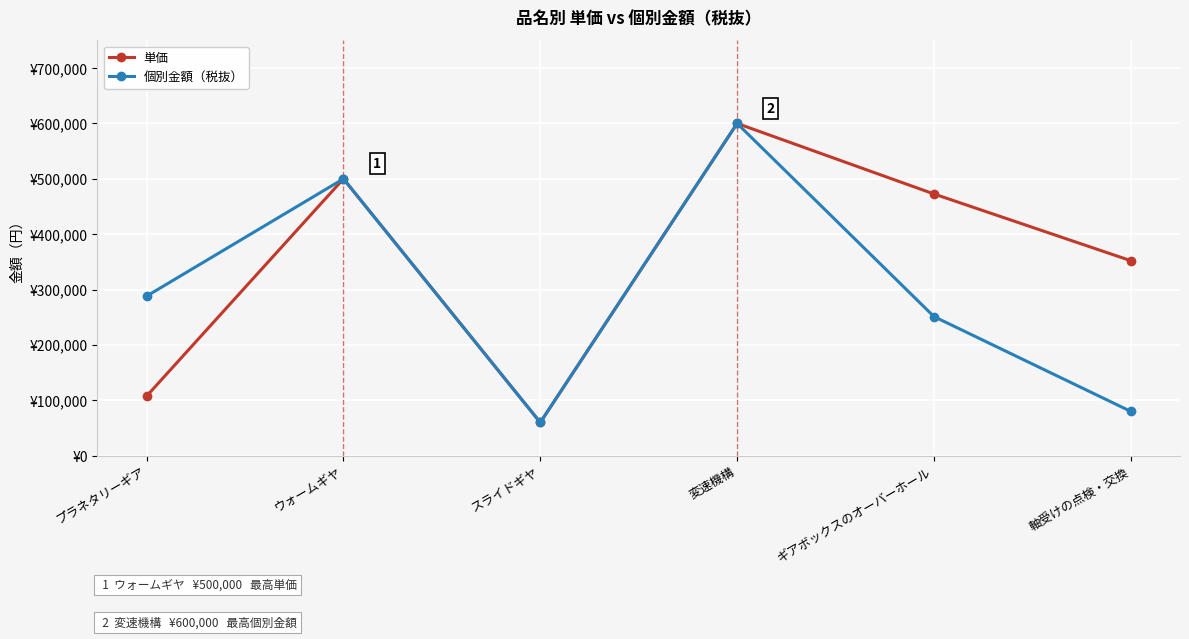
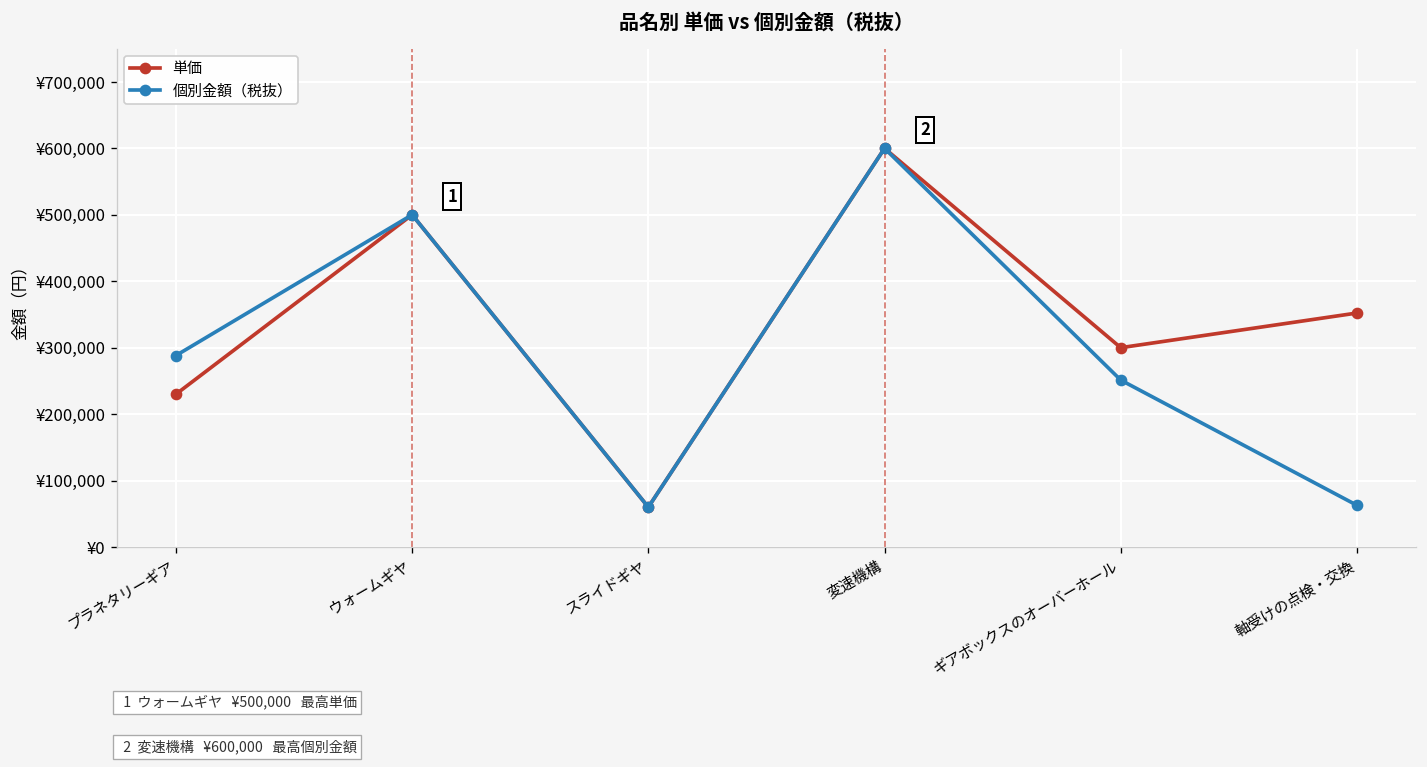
単価, プラネタリーギア: ¥110,000 -> ¥230,000
単価, ギアボックスのオーバーホール: ¥470,000 -> ¥300,000
個別金額（税抜）, 軸受けの点検・交換: ¥80,000 -> ¥60,000
